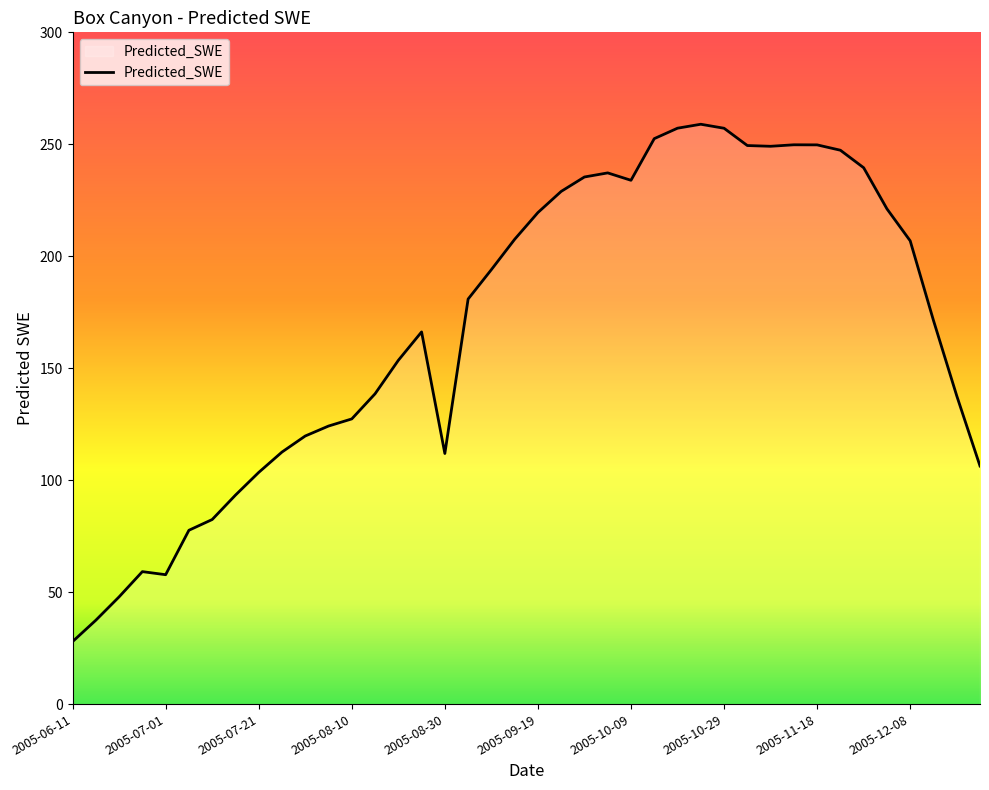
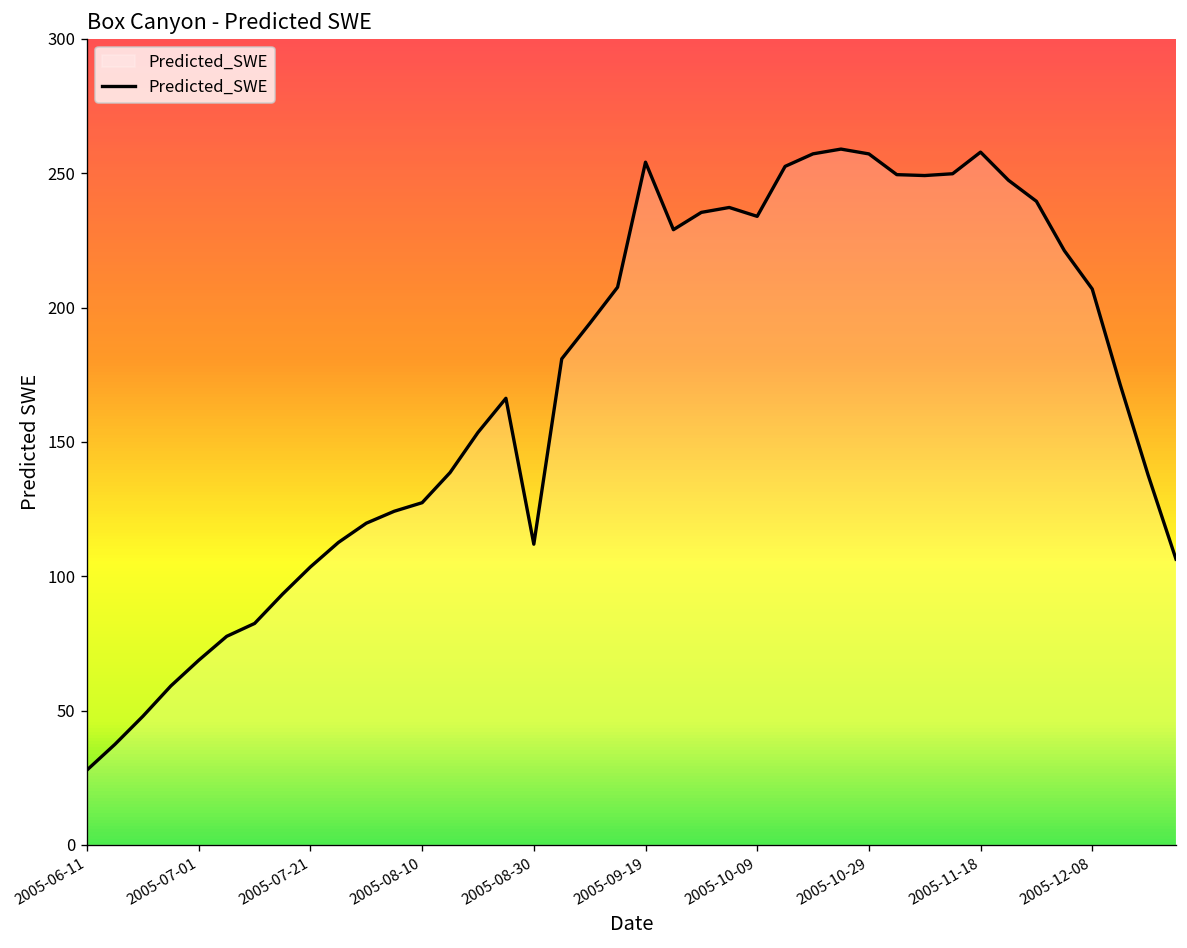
2005-07-01: 58 -> 69
2005-09-19: 220 -> 254
2005-11-18: 250 -> 258
